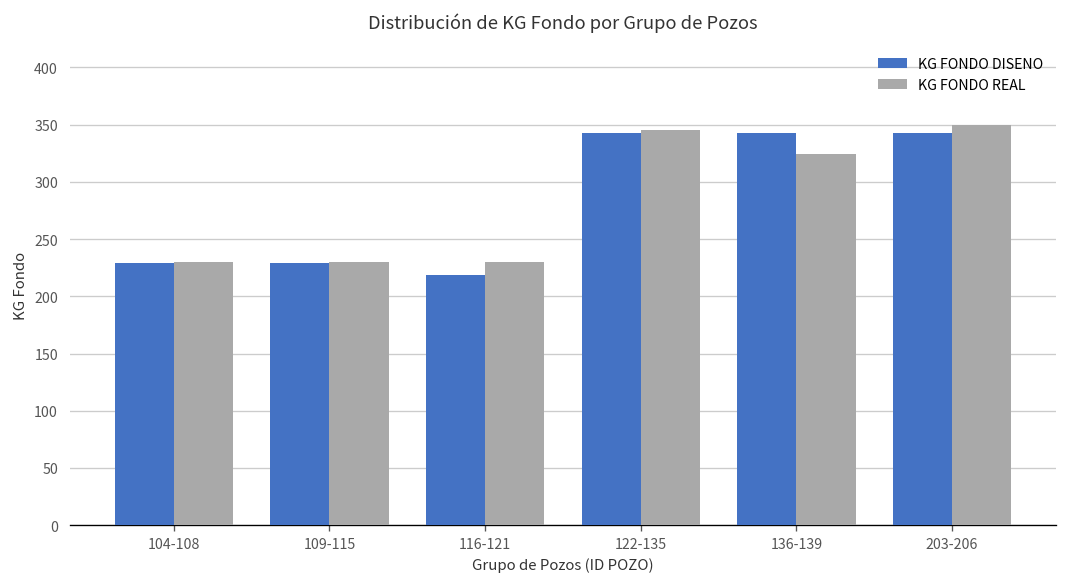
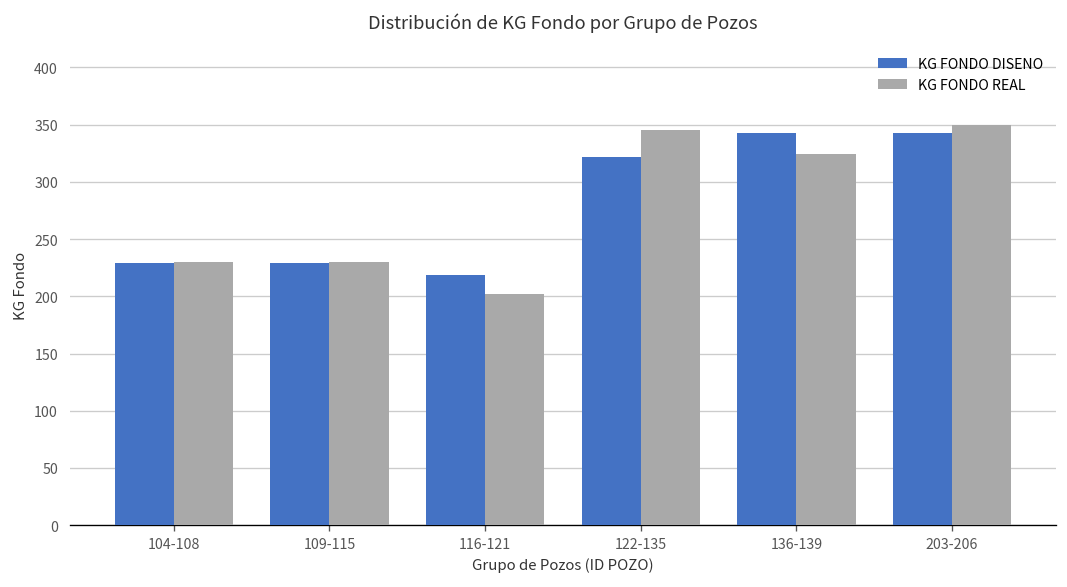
KG FONDO REAL, 116-121: 230 -> 200
KG FONDO DISENO, 122-135: 340 -> 320
